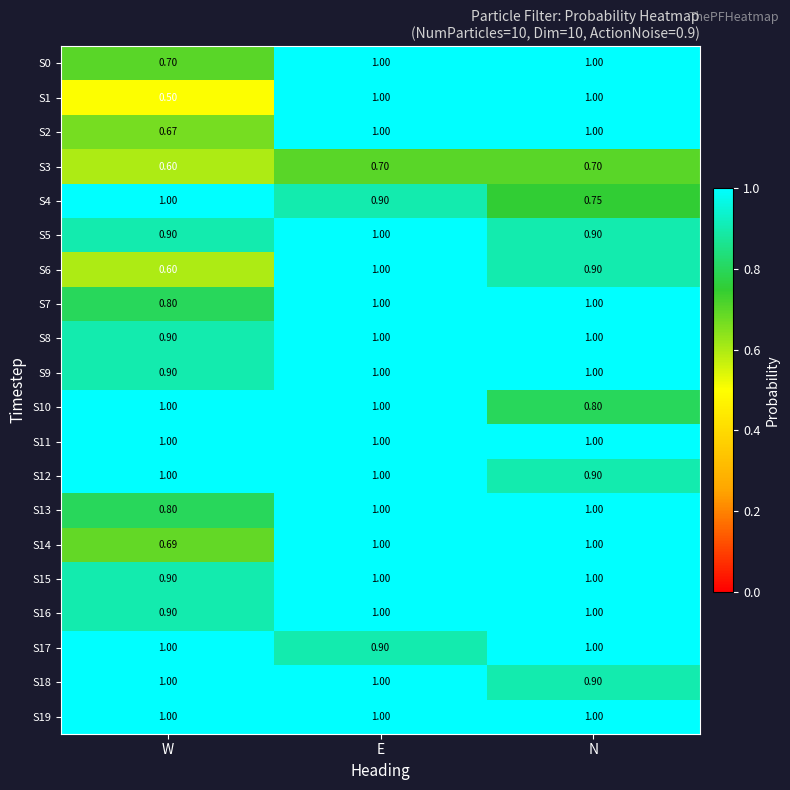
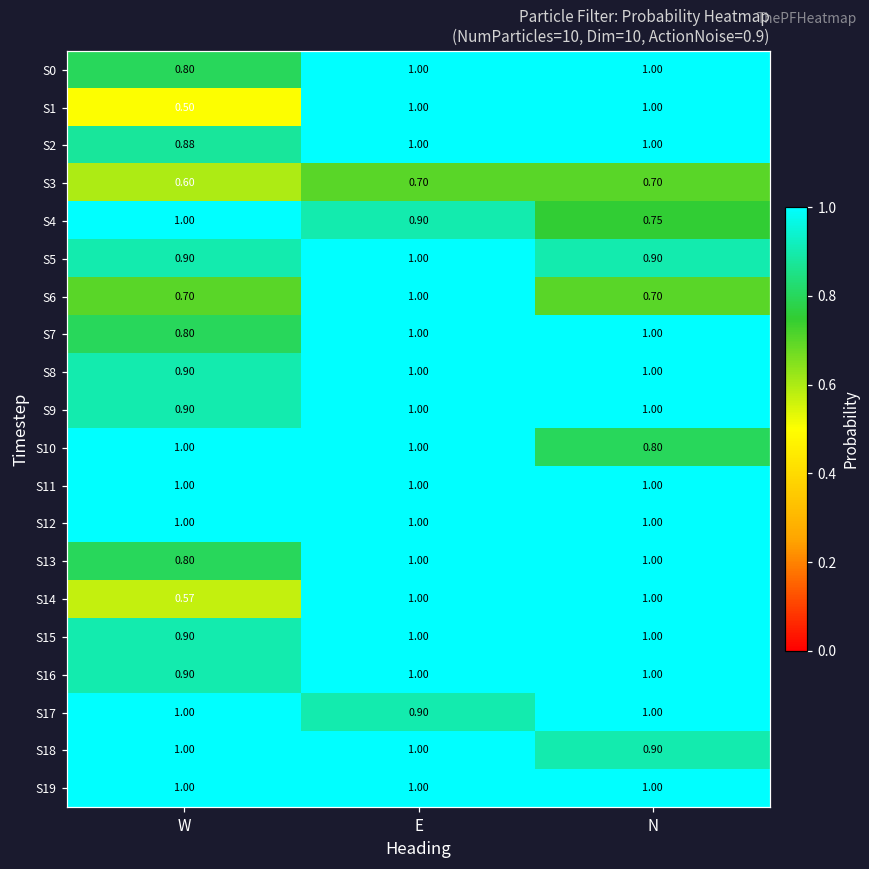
S0, W: 0.70 -> 0.80
S2, W: 0.67 -> 0.88
S6, W: 0.60 -> 0.70
S6, N: 0.90 -> 0.70
S12, N: 0.90 -> 1.00
S14, W: 0.69 -> 0.57
